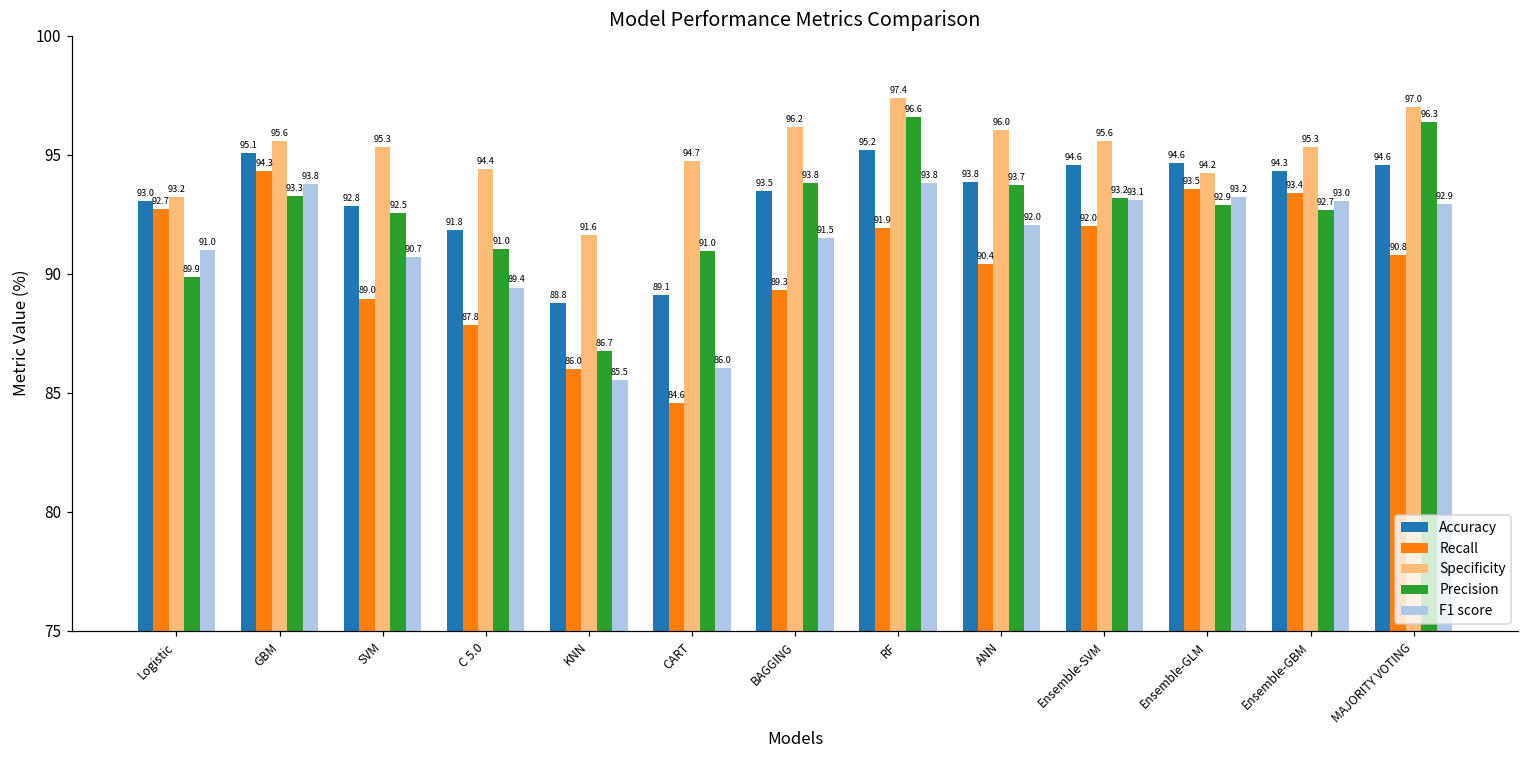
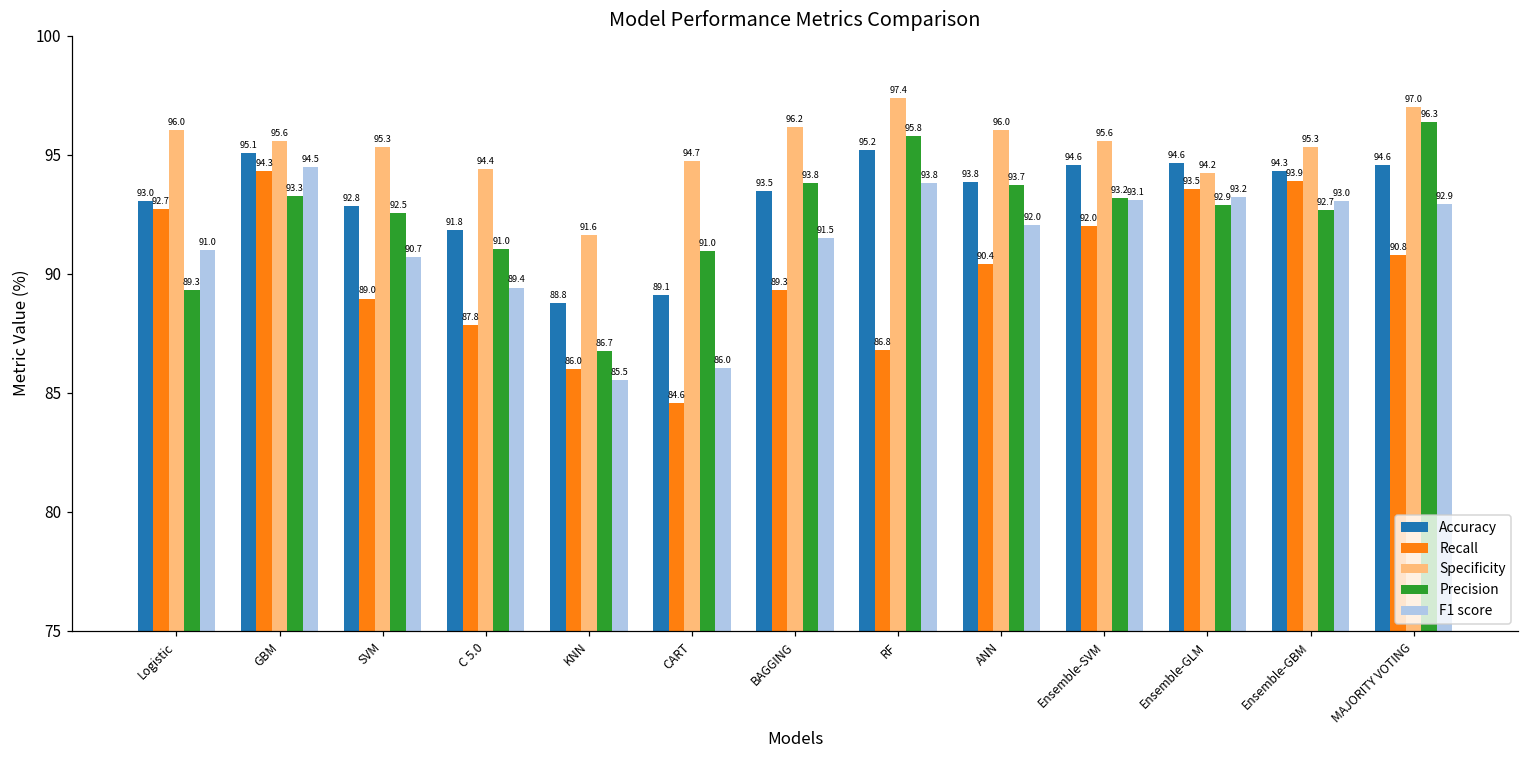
Specificity, Logistic: 93.2 -> 96.0
Precision, Logistic: 89.9 -> 89.3
F1 score, GBM: 93.8 -> 94.5
Recall, RF: 91.9 -> 86.8
Precision, RF: 96.6 -> 95.8
Recall, Ensemble-GBM: 93.4 -> 93.9
